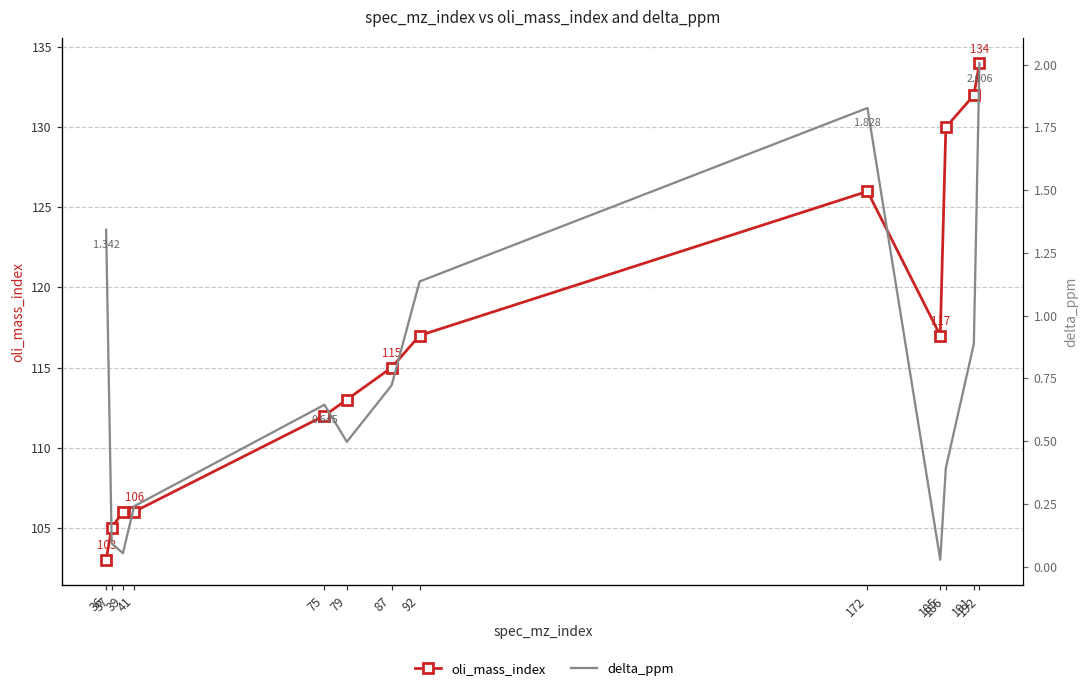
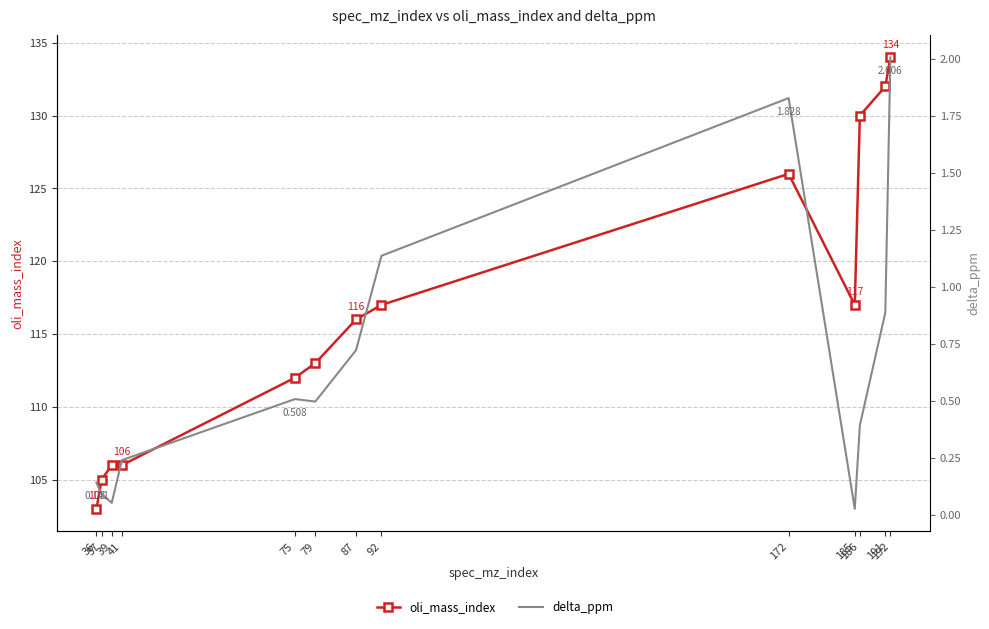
oli_mass_index, 87: 115 -> 116
delta_ppm, 36: 1.342 -> 0.141
delta_ppm, 75: 0.645 -> 0.508
